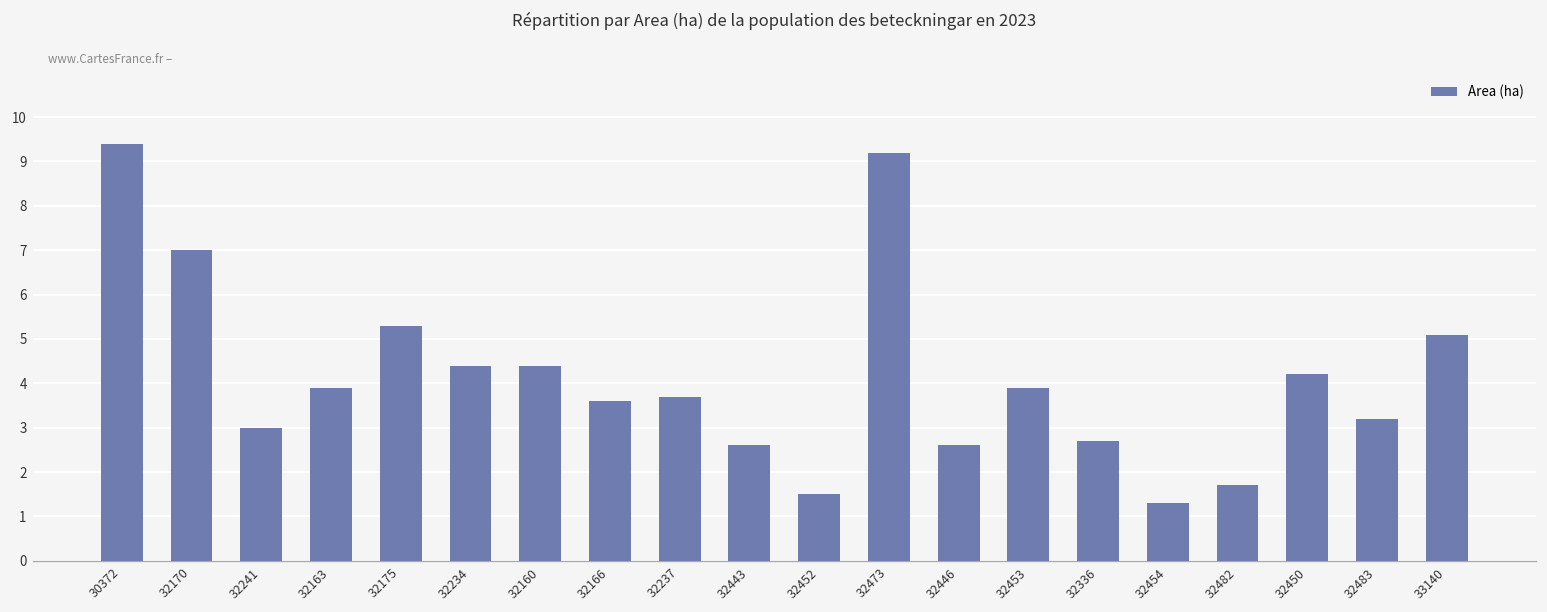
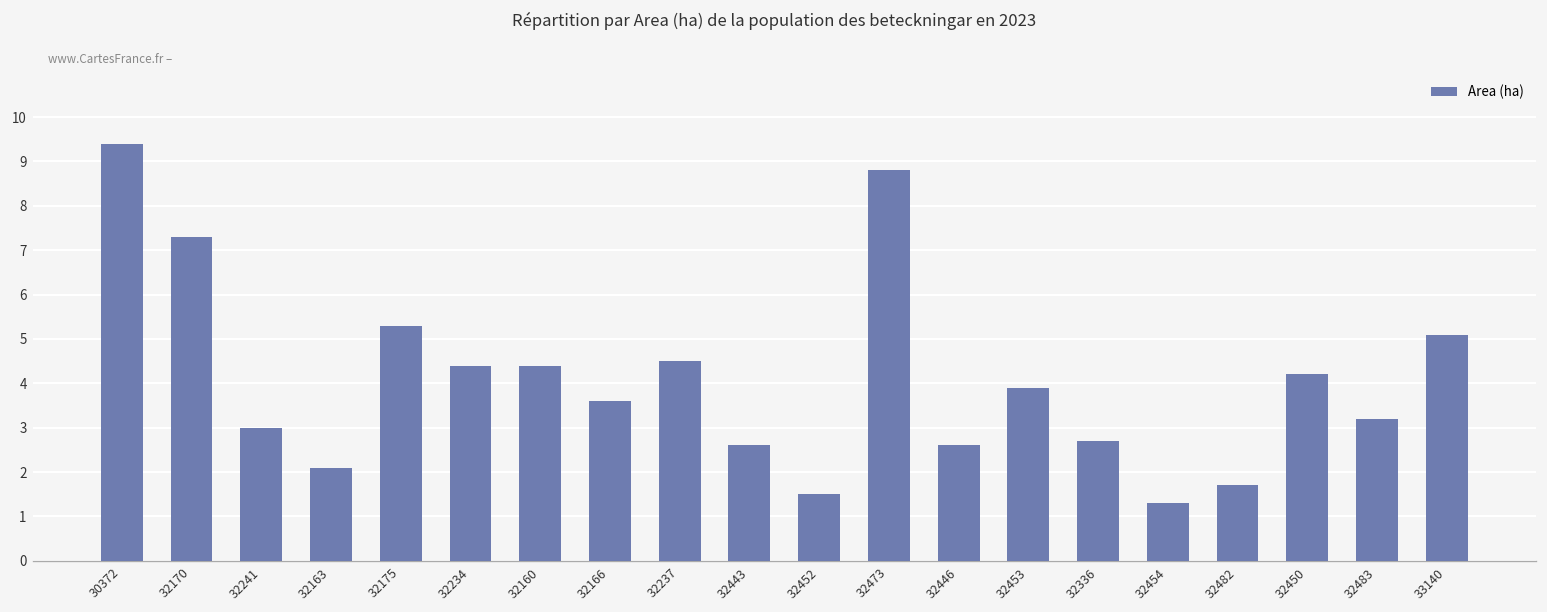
32170: 7.0 -> 7.3
32163: 3.9 -> 2.1
32237: 3.7 -> 4.5
32473: 9.2 -> 8.8
